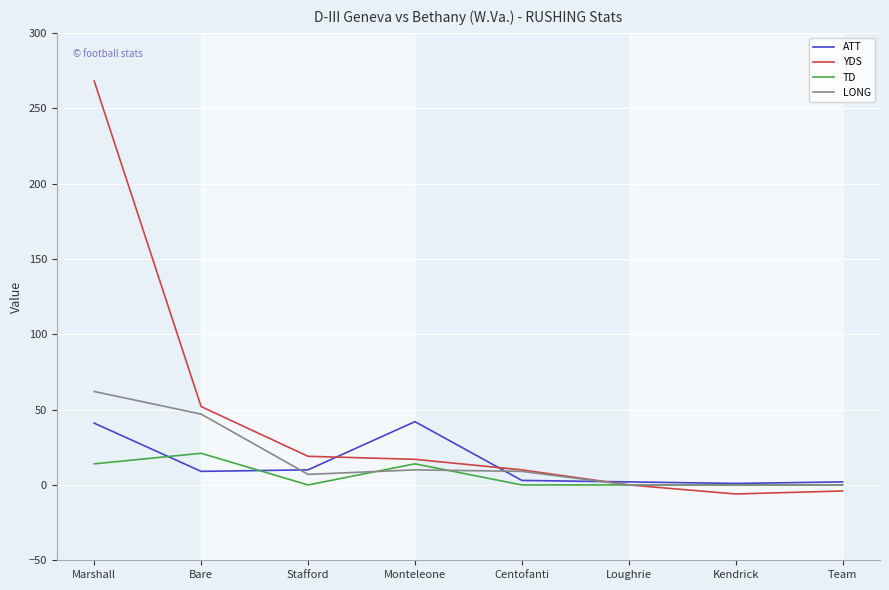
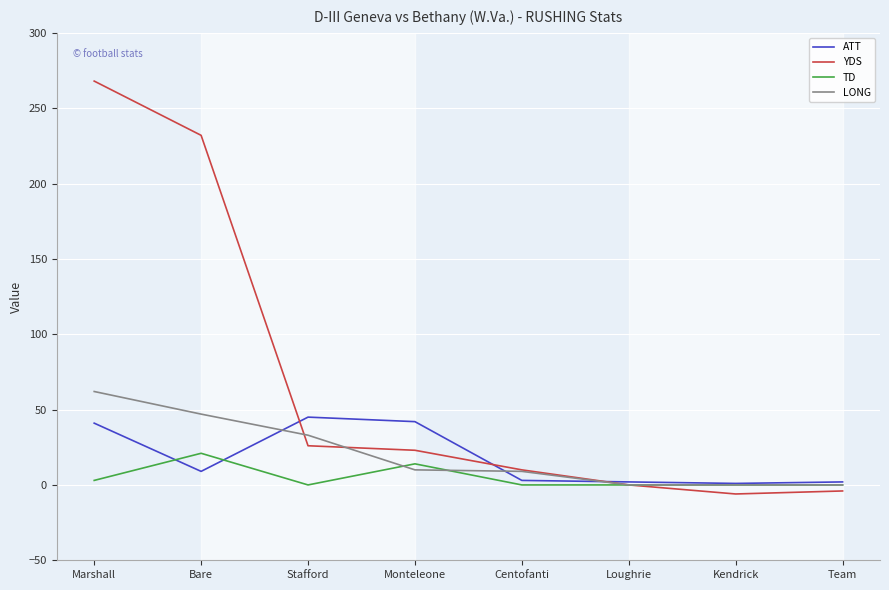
TD, Marshall: 14 -> 3
YDS, Bare: 52 -> 232
ATT, Stafford: 10 -> 45
YDS, Stafford: 19 -> 26
LONG, Stafford: 7 -> 33
YDS, Monteleone: 17 -> 23
